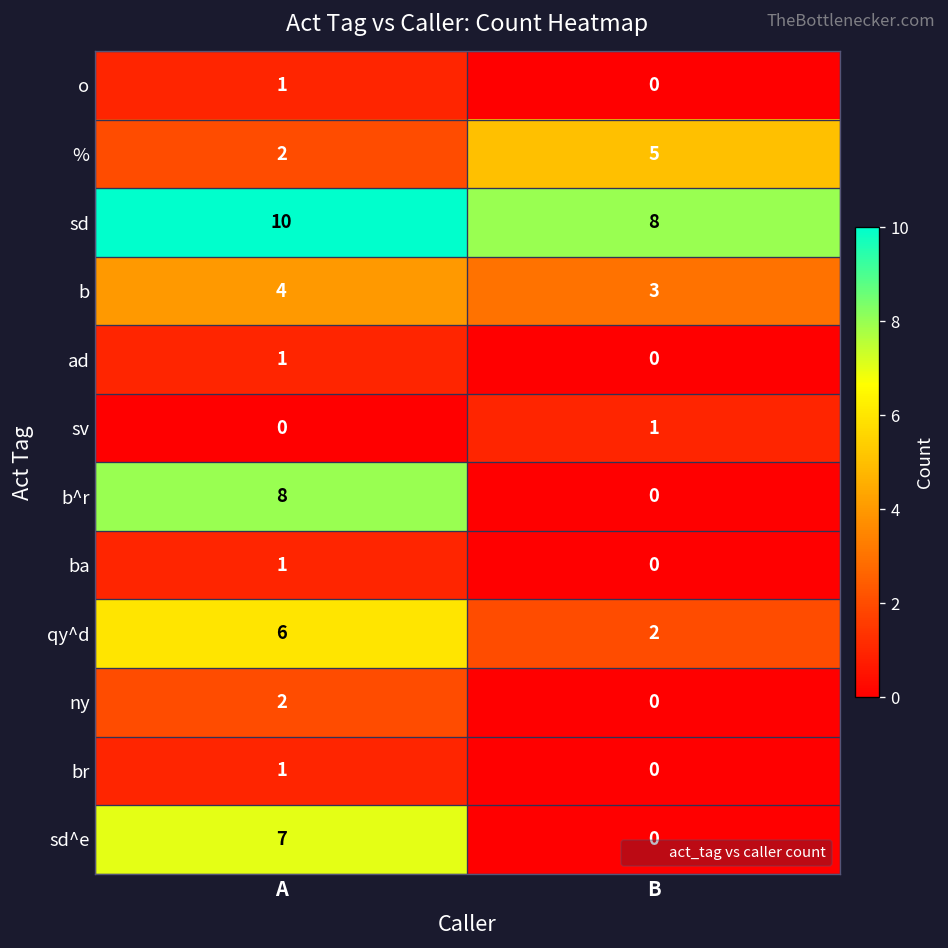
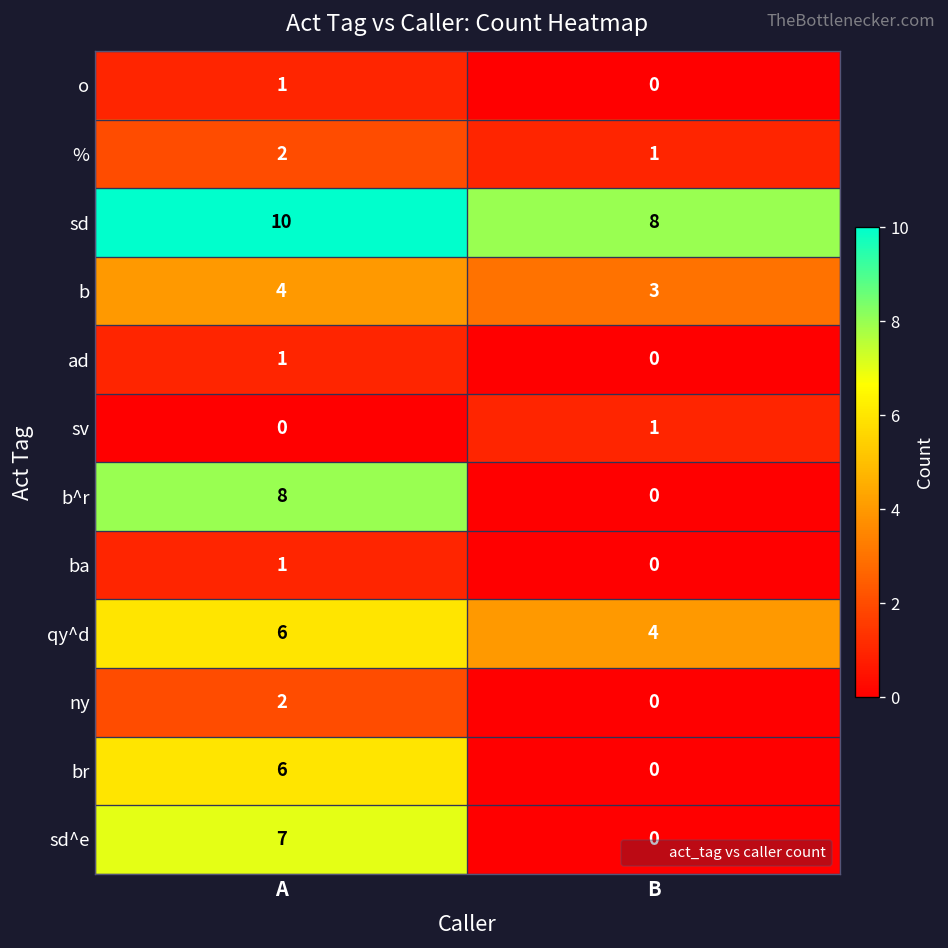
%, B: 5 -> 1
qy^d, B: 2 -> 4
br, A: 1 -> 6
